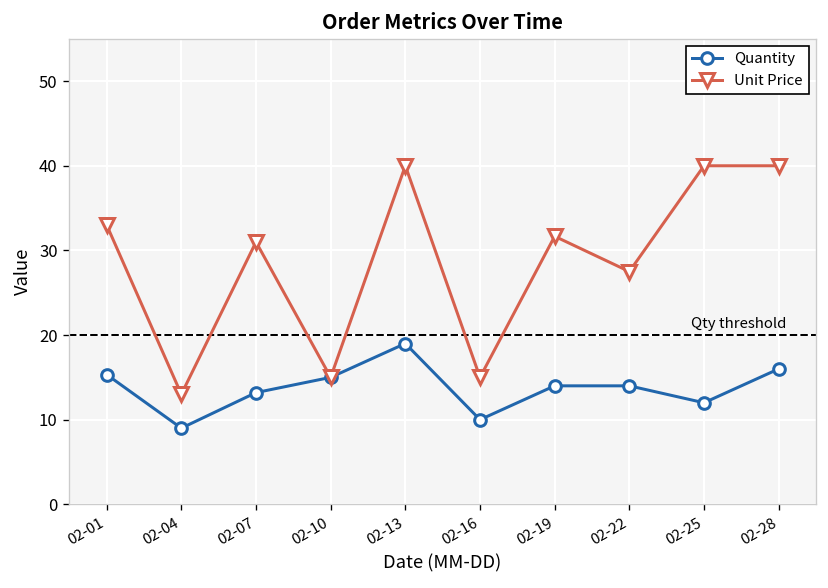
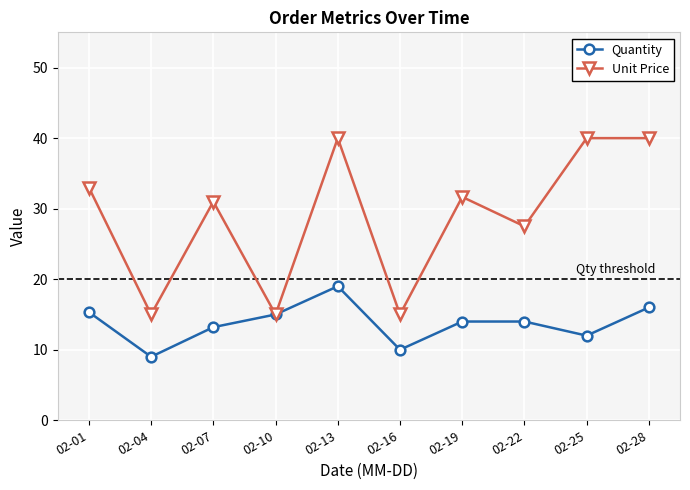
Unit Price, 02-04: 13 -> 15
